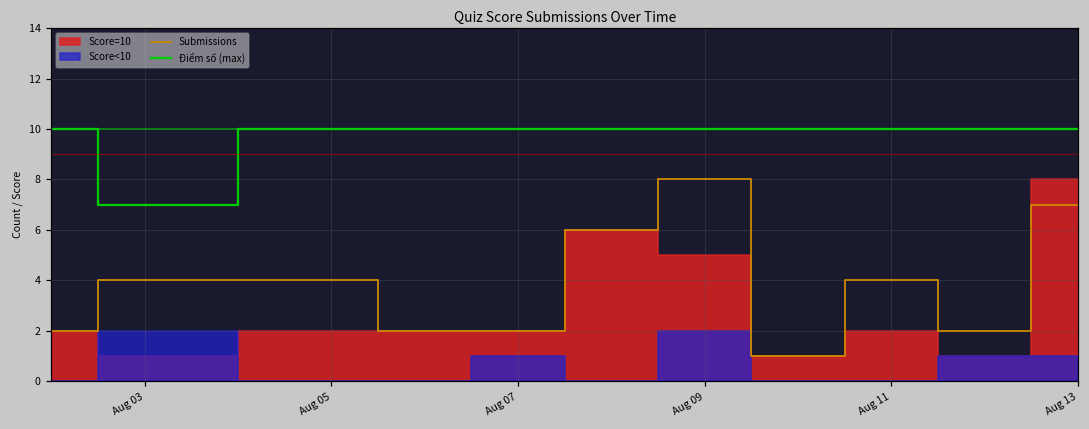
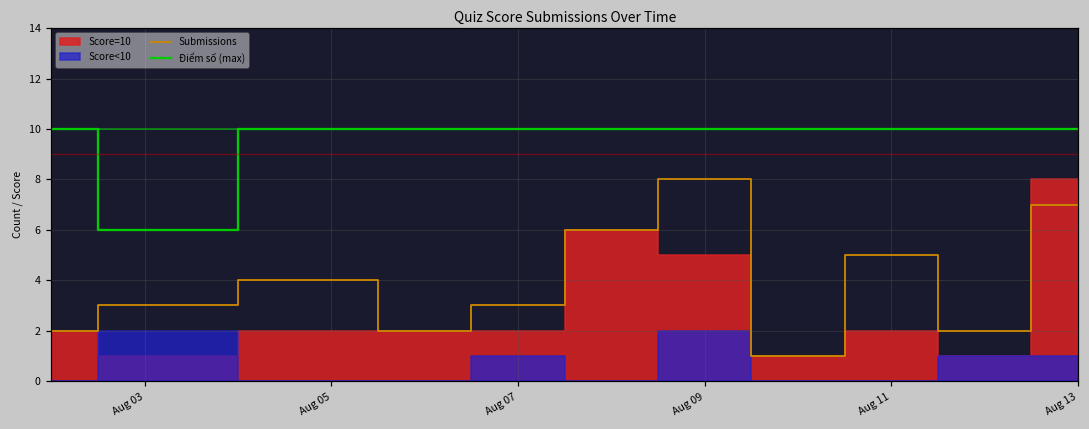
Submissions, Aug 03: 4 -> 3
Điểm số (max), Aug 03: 7 -> 6
Submissions, Aug 07: 2 -> 3
Submissions, Aug 11: 4 -> 5
